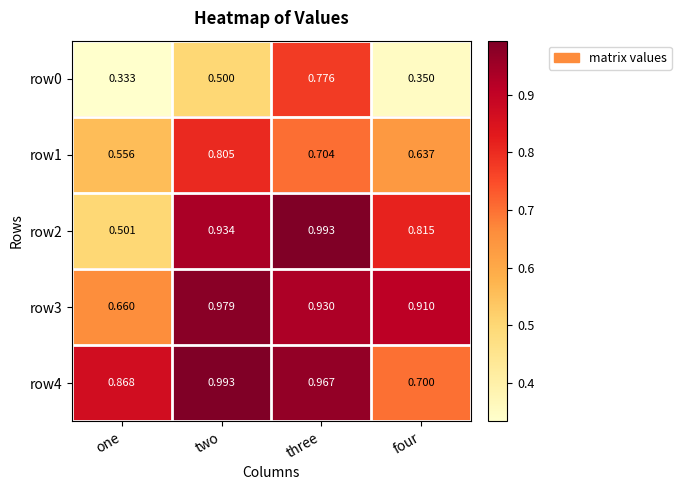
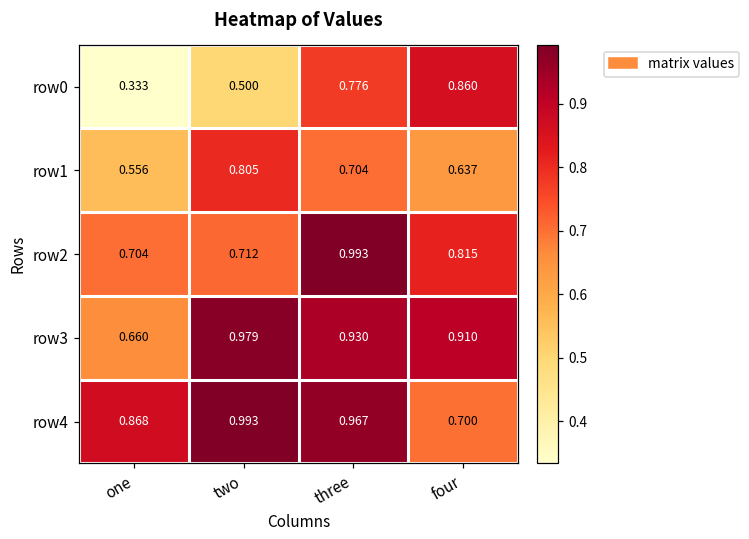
row0, four: 0.350 -> 0.860
row2, one: 0.501 -> 0.704
row2, two: 0.934 -> 0.712
